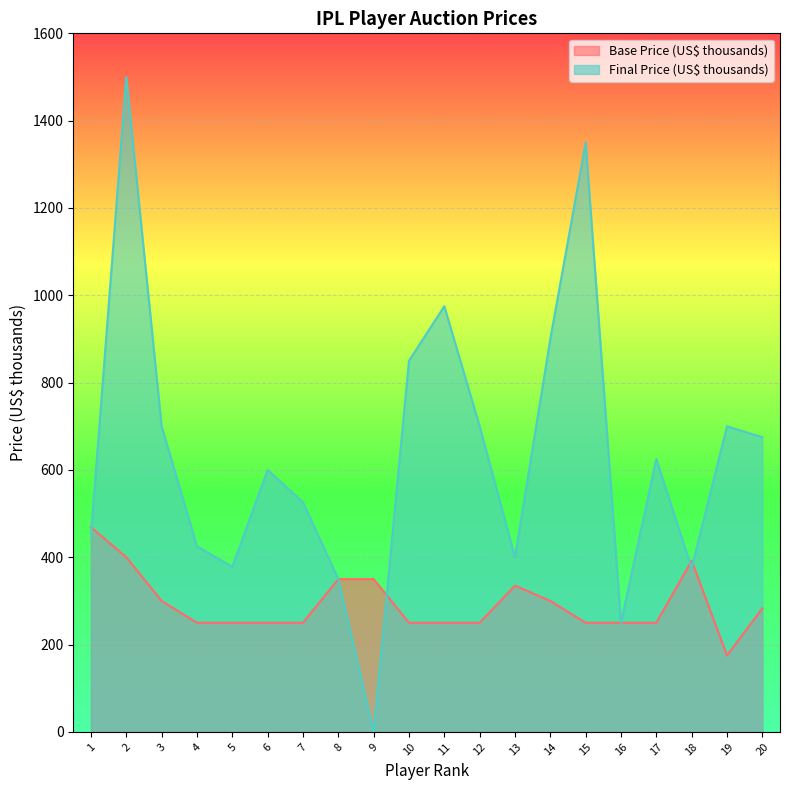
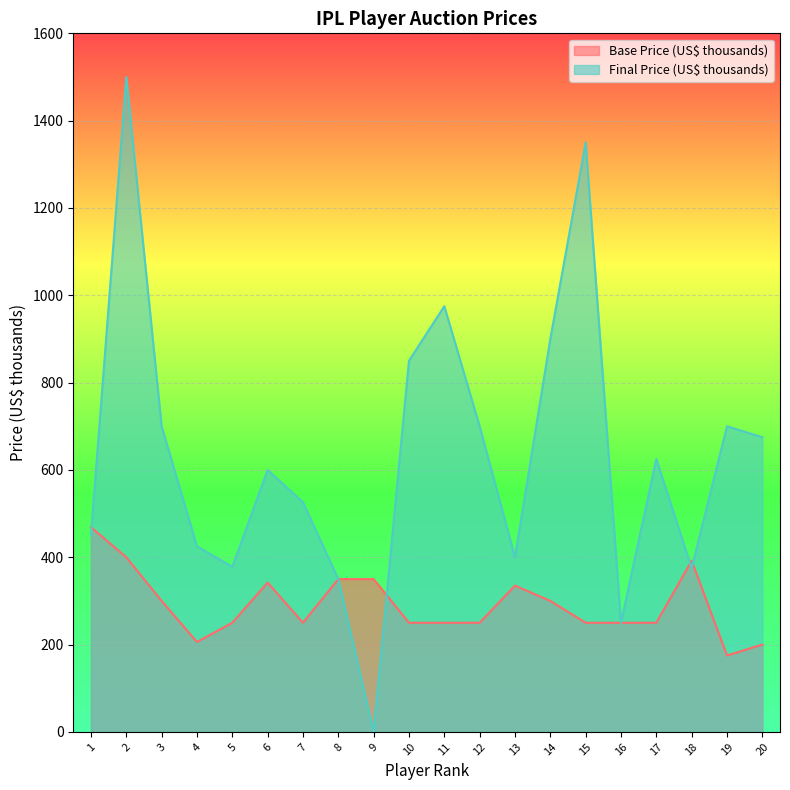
Base Price (US$ thousands), 4: 250 -> 210
Base Price (US$ thousands), 6: 250 -> 340
Base Price (US$ thousands), 20: 280 -> 200
